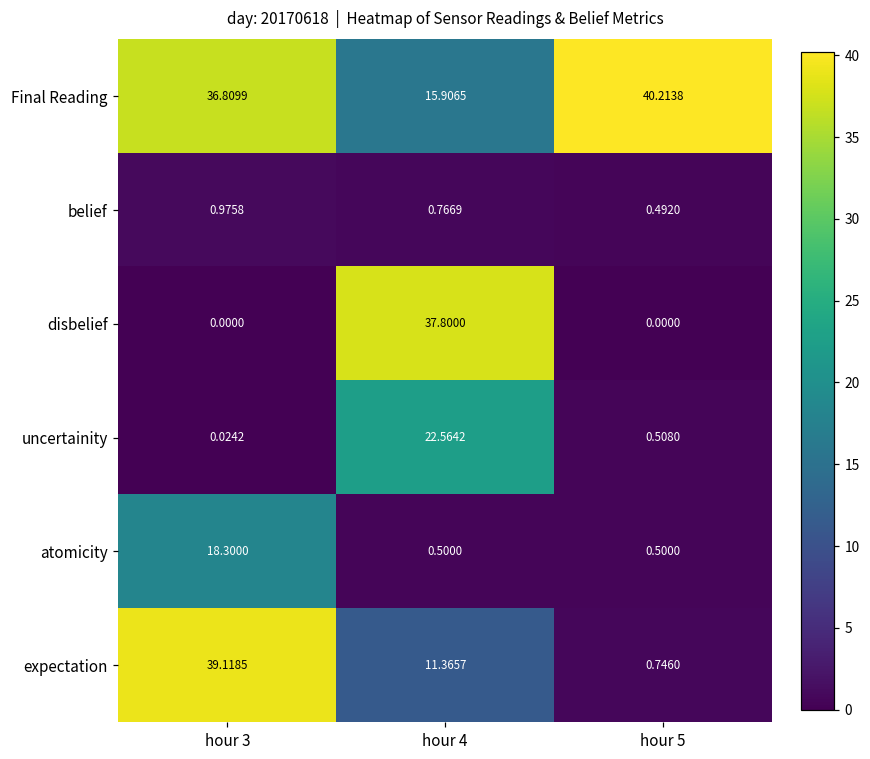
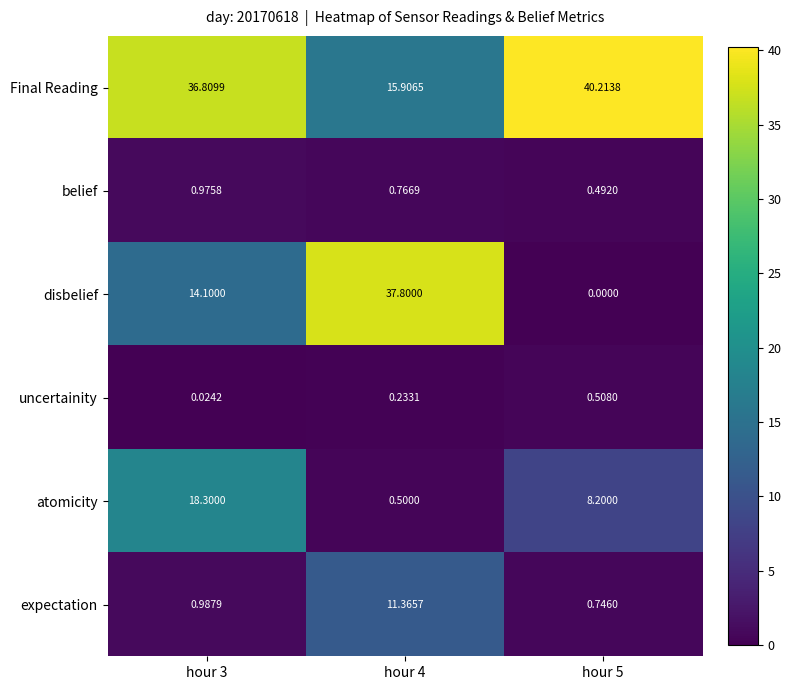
disbelief, hour 3: 0.0000 -> 14.1000
uncertainity, hour 4: 22.5642 -> 0.2331
atomicity, hour 5: 0.5000 -> 8.2000
expectation, hour 3: 39.1185 -> 0.9879
